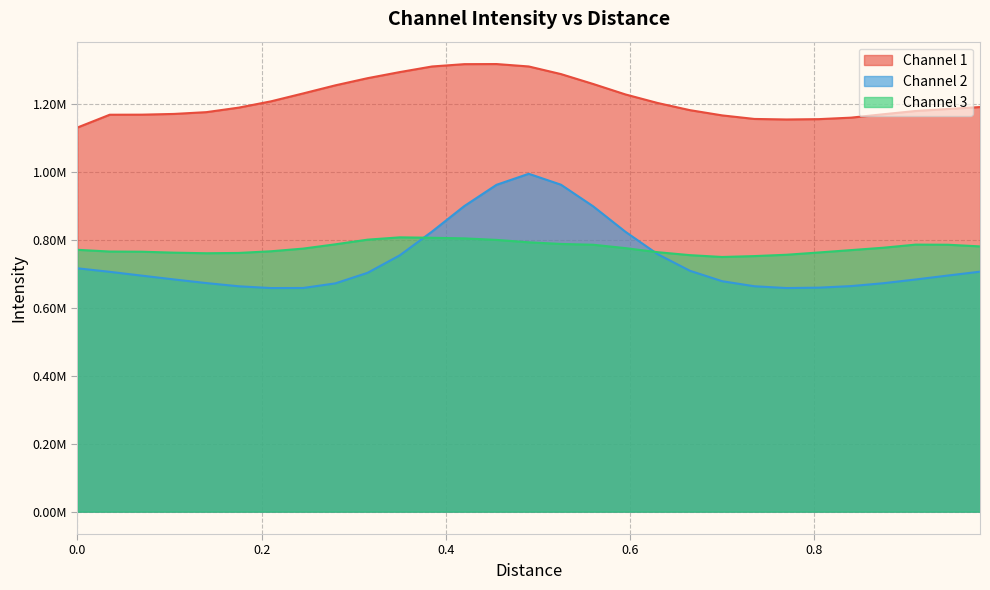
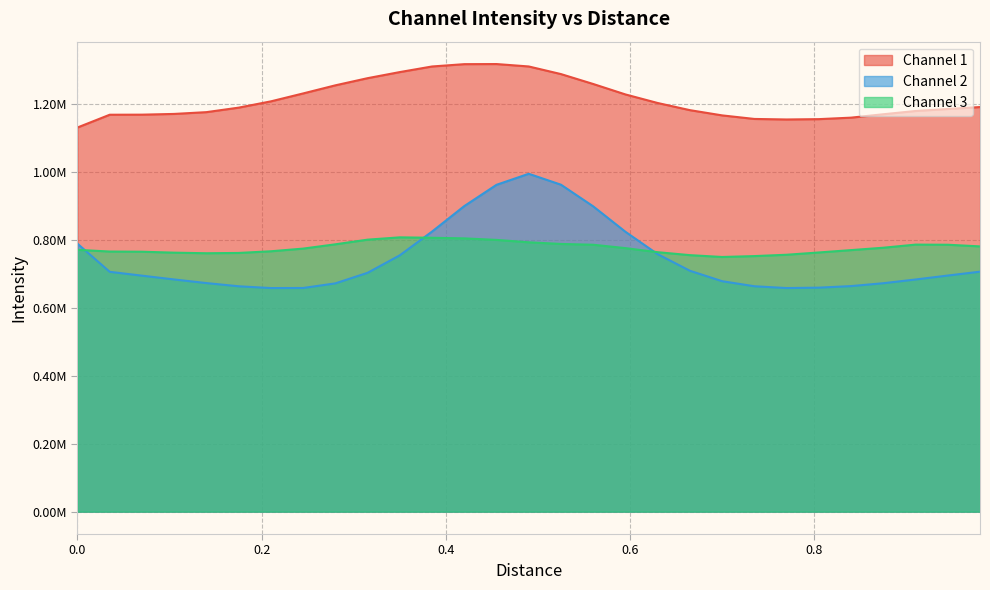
Channel 2, 0.0: 720000 -> 790000
